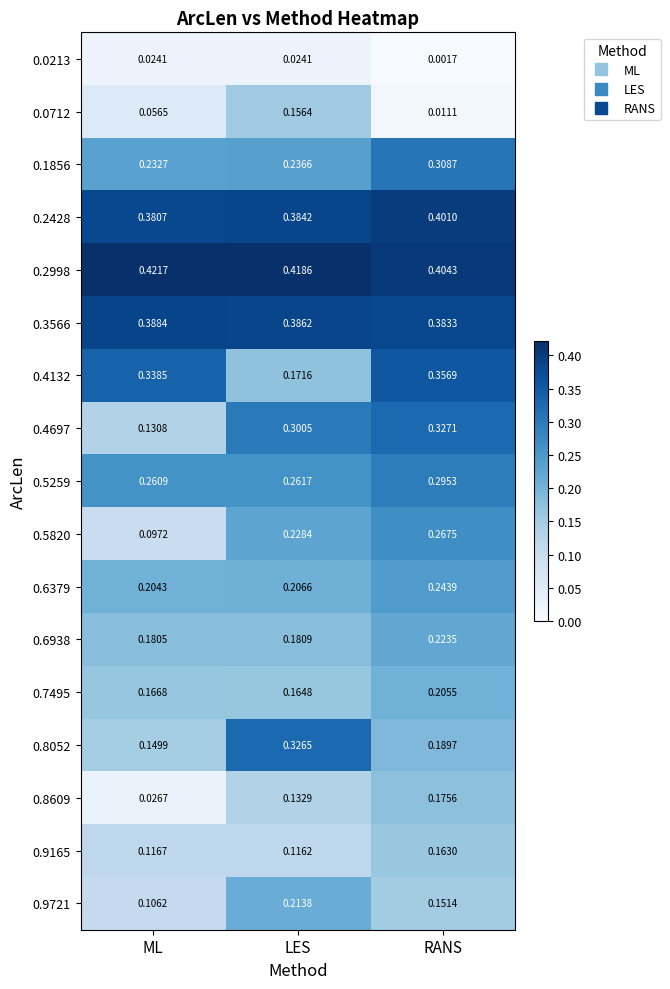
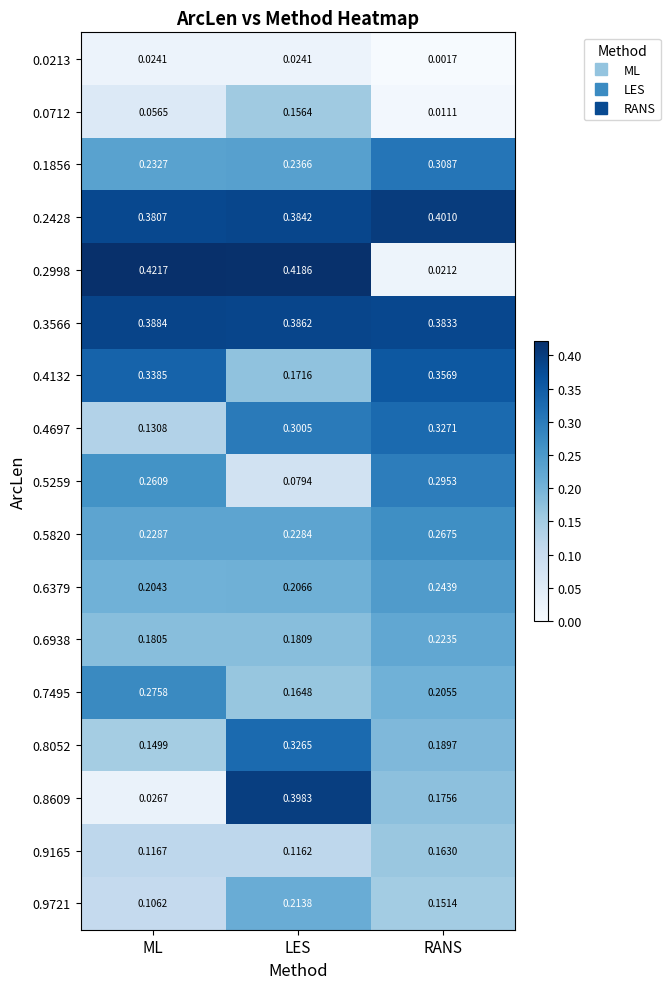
0.2998, RANS: 0.4043 -> 0.0212
0.5259, LES: 0.2617 -> 0.0794
0.5820, ML: 0.0972 -> 0.2287
0.7495, ML: 0.1668 -> 0.2758
0.8609, LES: 0.1329 -> 0.3983
